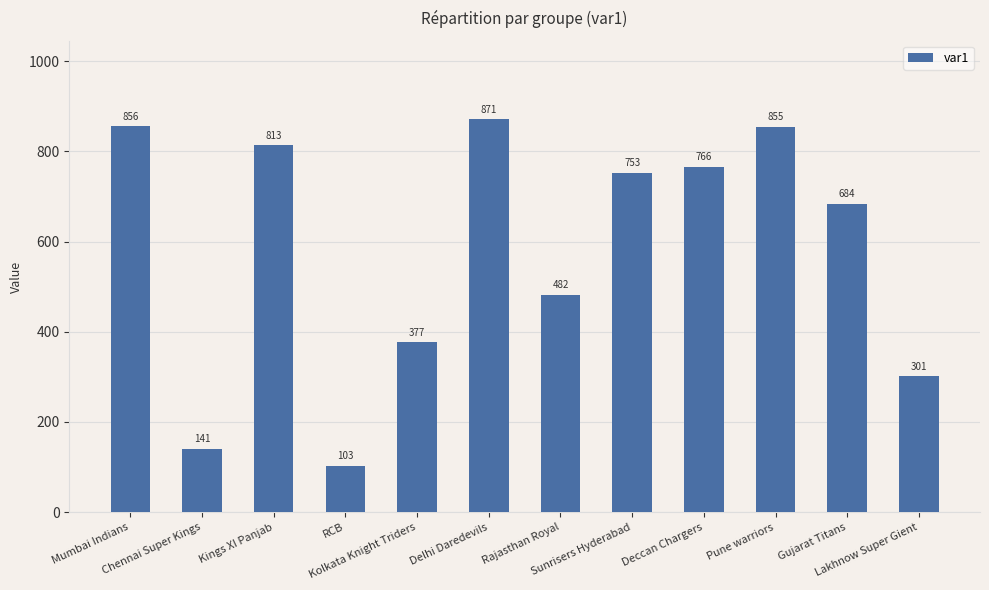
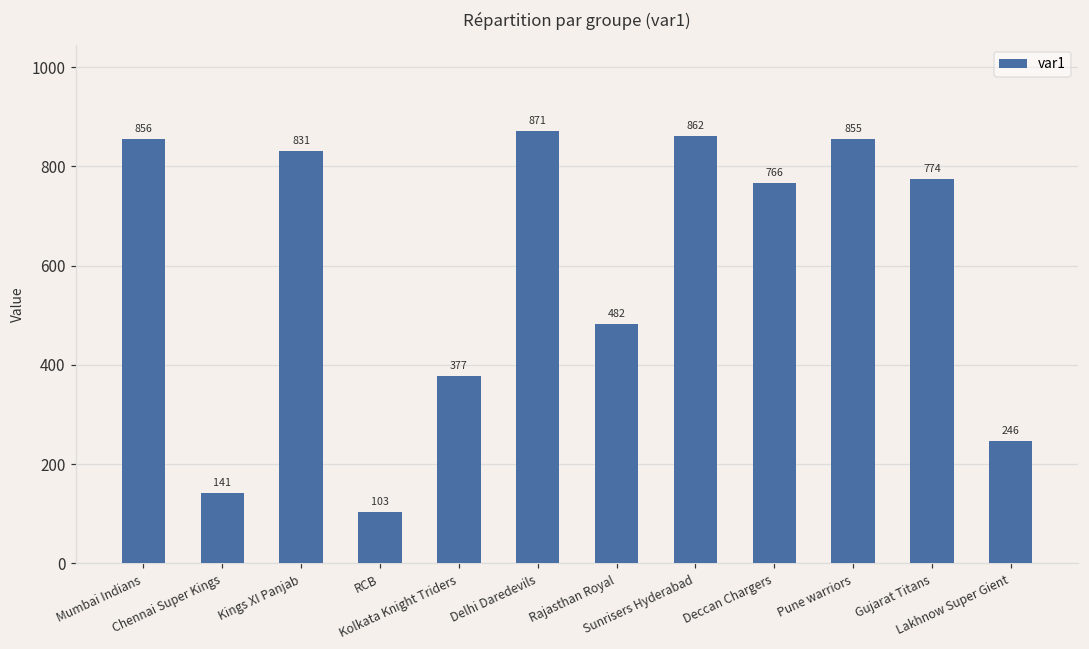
Kings XI Panjab: 813 -> 831
Sunrisers Hyderabad: 753 -> 862
Gujarat Titans: 684 -> 774
Lakhnow Super Gient: 301 -> 246
